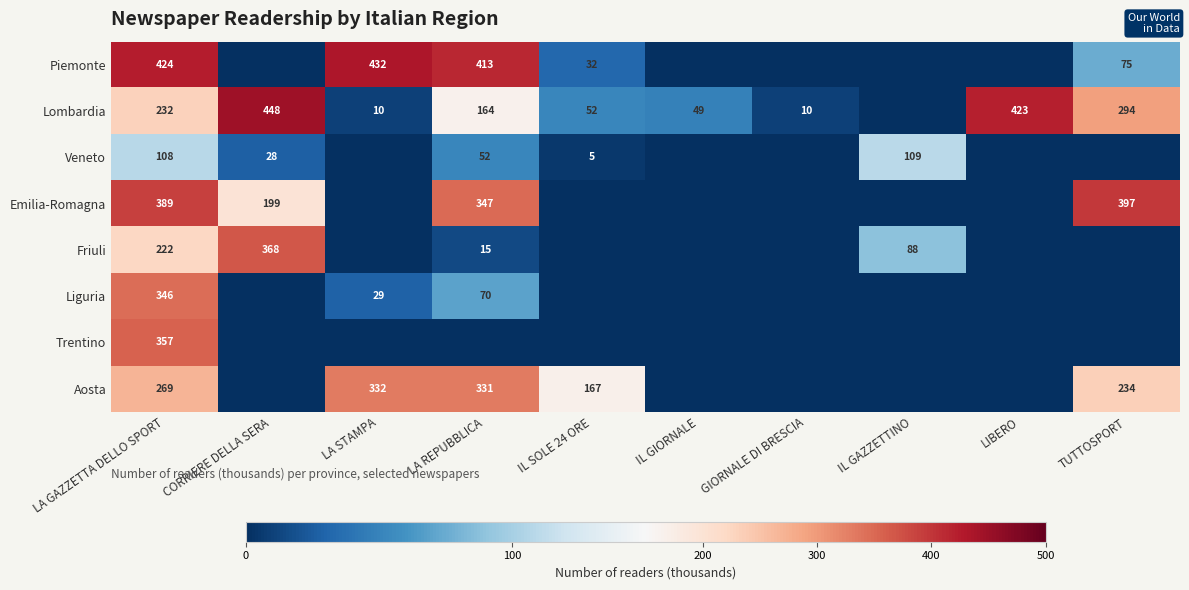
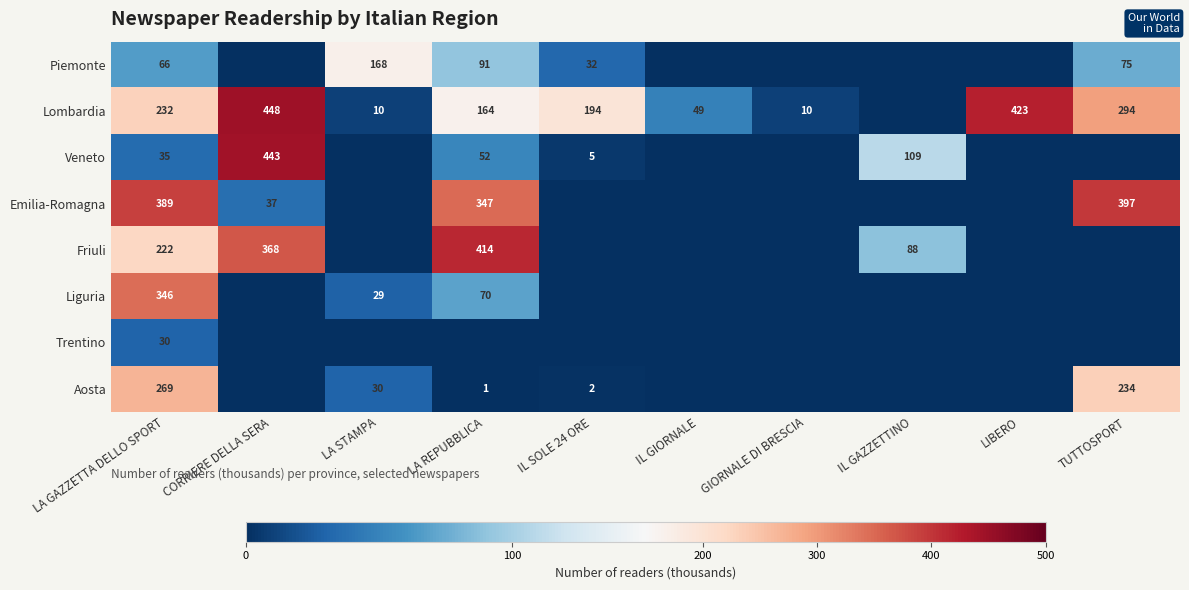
Piemonte, LA GAZZETTA DELLO SPORT: 424 -> 66
Piemonte, LA STAMPA: 432 -> 168
Piemonte, LA REPUBBLICA: 413 -> 91
Lombardia, IL SOLE 24 ORE: 52 -> 194
Veneto, LA GAZZETTA DELLO SPORT: 108 -> 35
Veneto, CORRIERE DELLA SERA: 28 -> 443
Emilia-Romagna, CORRIERE DELLA SERA: 199 -> 37
Friuli, LA REPUBBLICA: 15 -> 414
Trentino, LA GAZZETTA DELLO SPORT: 357 -> 30
Aosta, LA STAMPA: 332 -> 30
Aosta, LA REPUBBLICA: 331 -> 1
Aosta, IL SOLE 24 ORE: 167 -> 2
